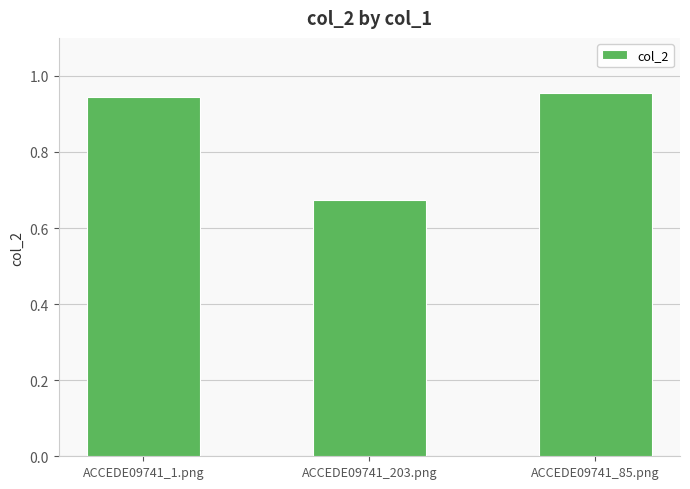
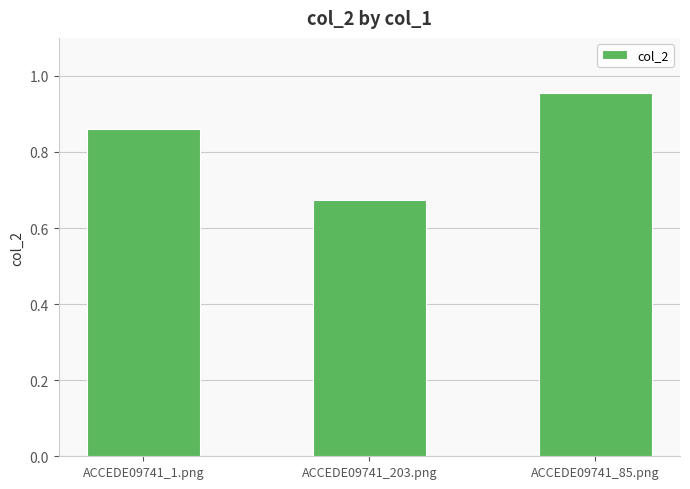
ACCEDE09741_1.png: 0.95 -> 0.86
